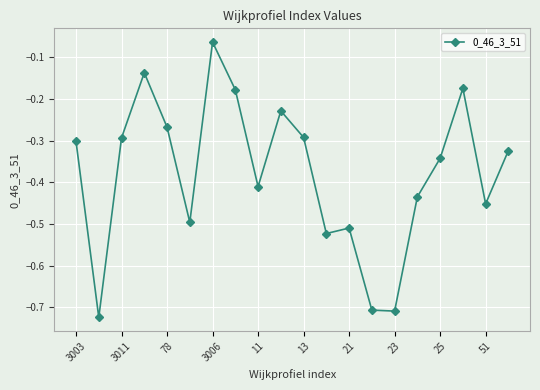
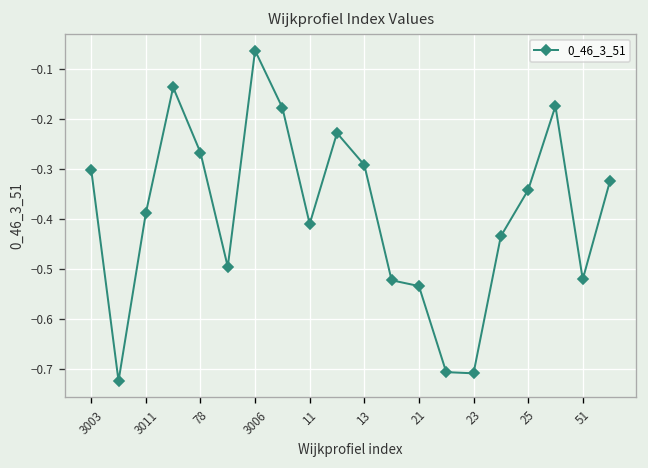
3011: -0.29 -> -0.39
21: -0.51 -> -0.53
51: -0.45 -> -0.52
